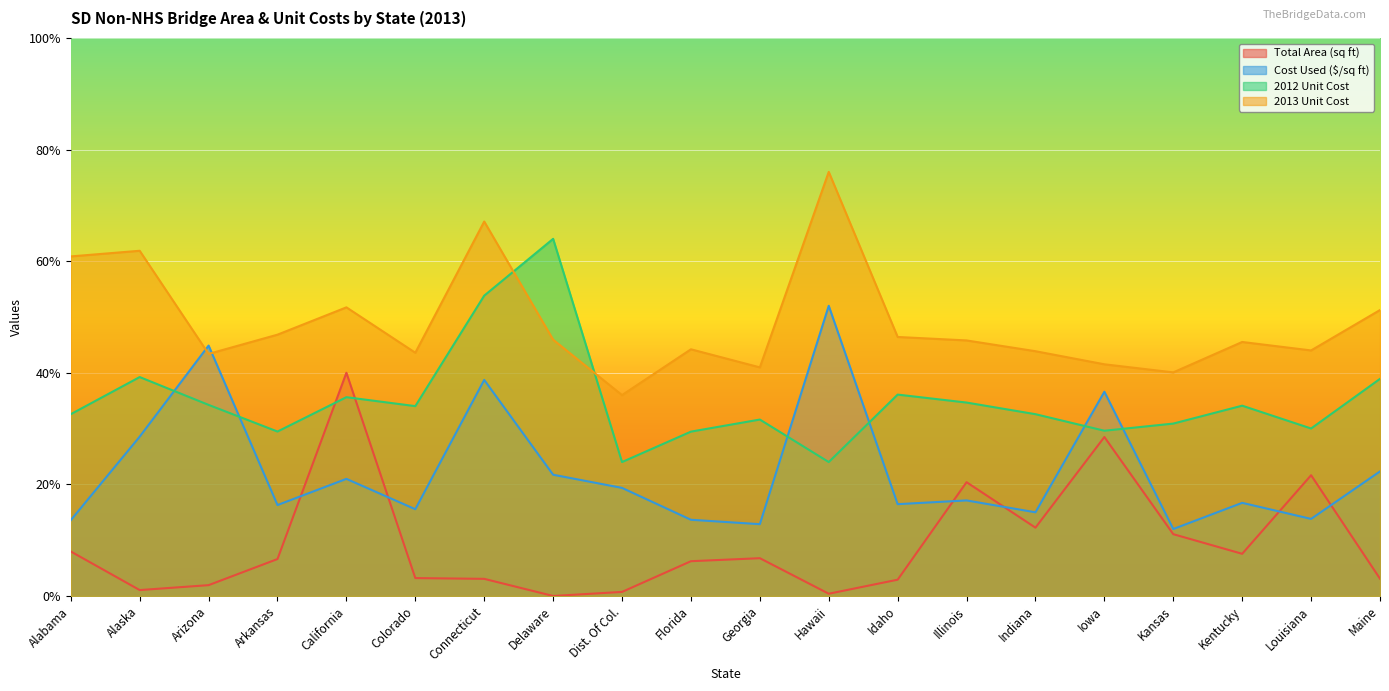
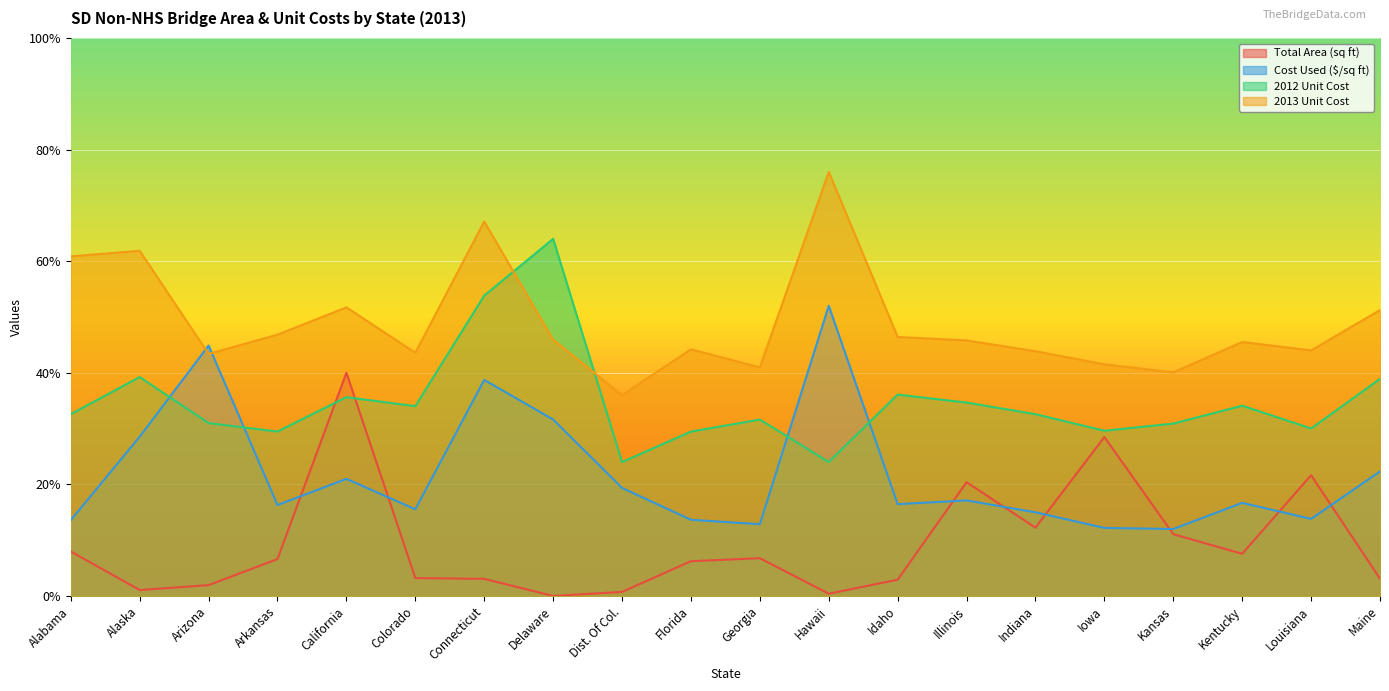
2012 Unit Cost, Arizona: 34% -> 31%
Cost Used ($/sq ft), Delaware: 22% -> 32%
Cost Used ($/sq ft), Iowa: 37% -> 12%
